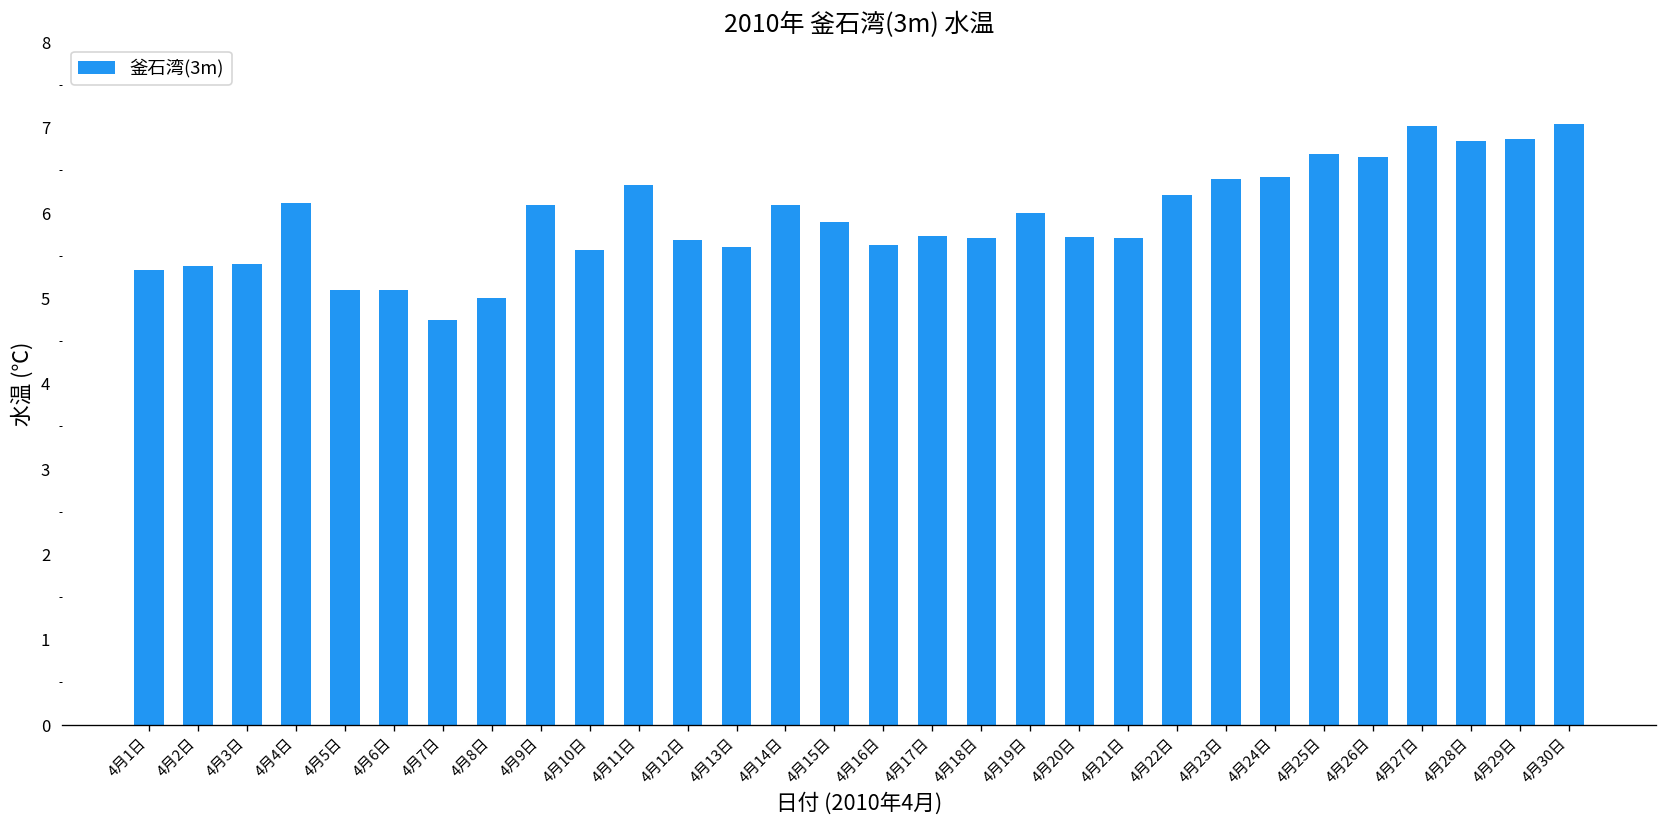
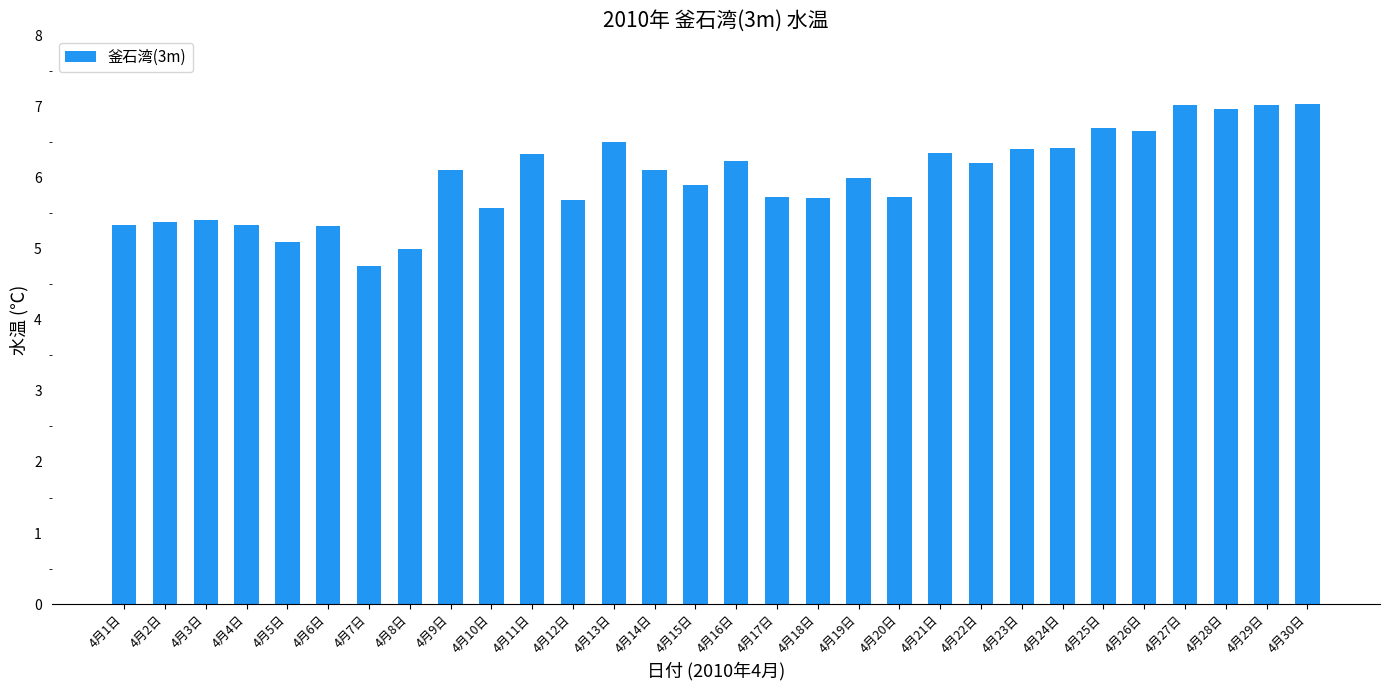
4月4日: 6.1 -> 5.3
4月6日: 5.1 -> 5.3
4月13日: 5.6 -> 6.5
4月16日: 5.6 -> 6.2
4月21日: 5.7 -> 6.3
4月28日: 6.8 -> 7.0
4月29日: 6.9 -> 7.0
